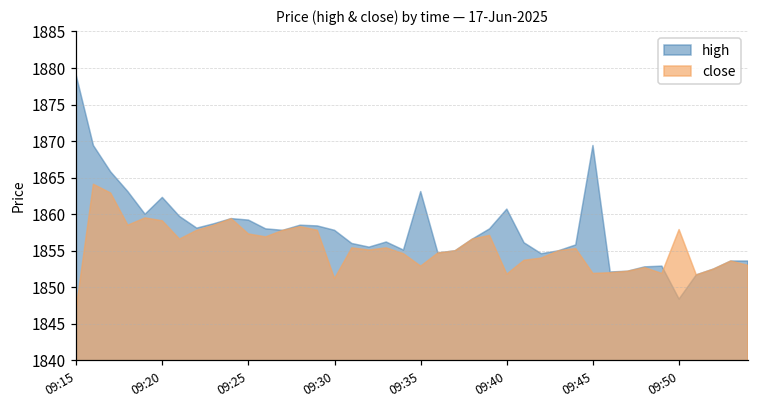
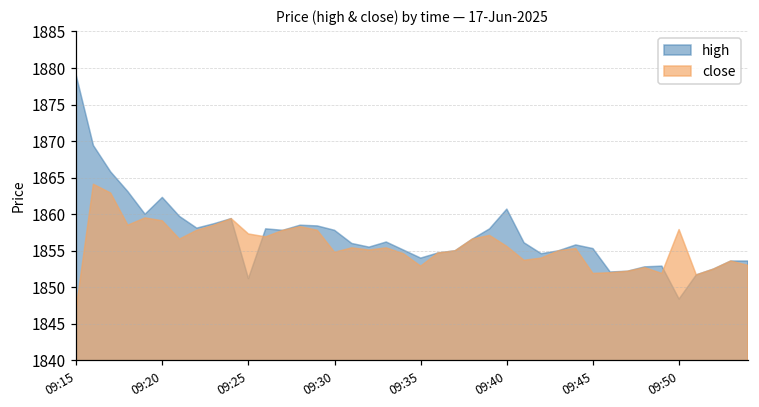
high, 09:25: 1859 -> 1851
close, 09:30: 1851 -> 1855
high, 09:35: 1863 -> 1854
close, 09:40: 1852 -> 1856
high, 09:45: 1869 -> 1855
